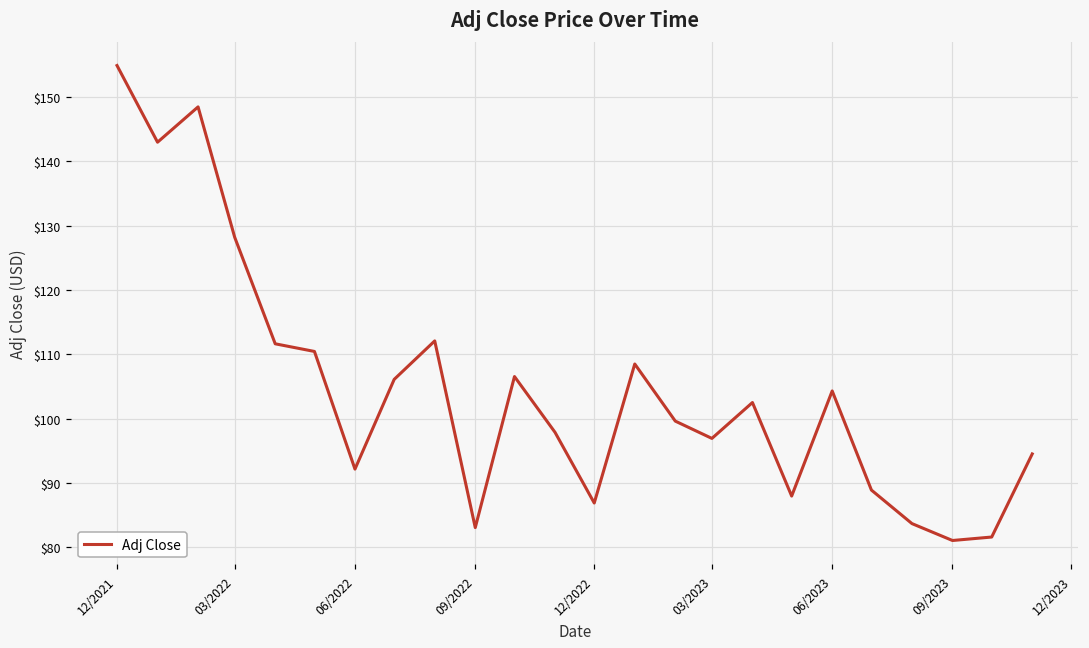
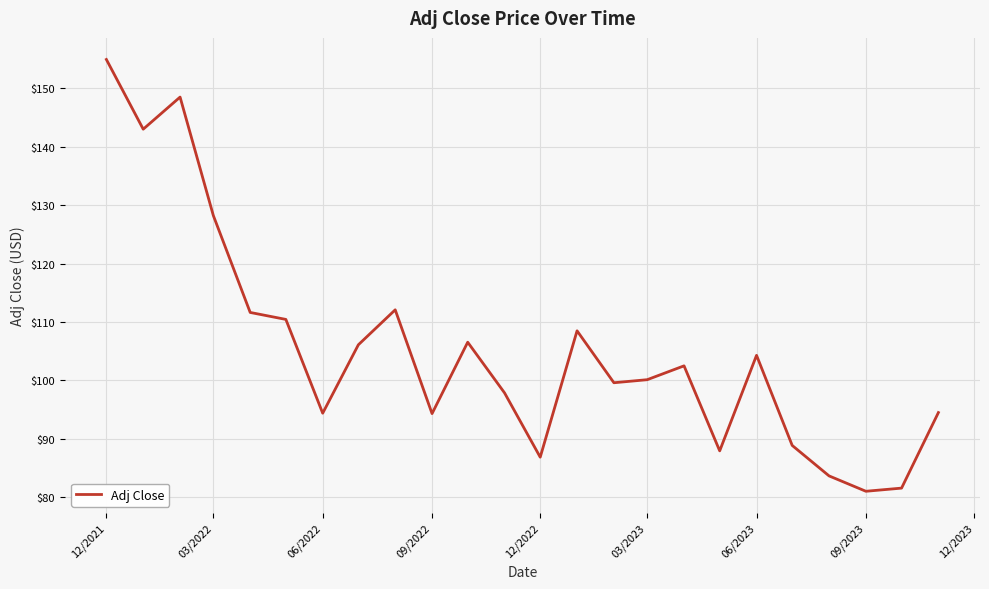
06/2022: $92 -> $94
09/2022: $83 -> $94
03/2023: $97 -> $100
